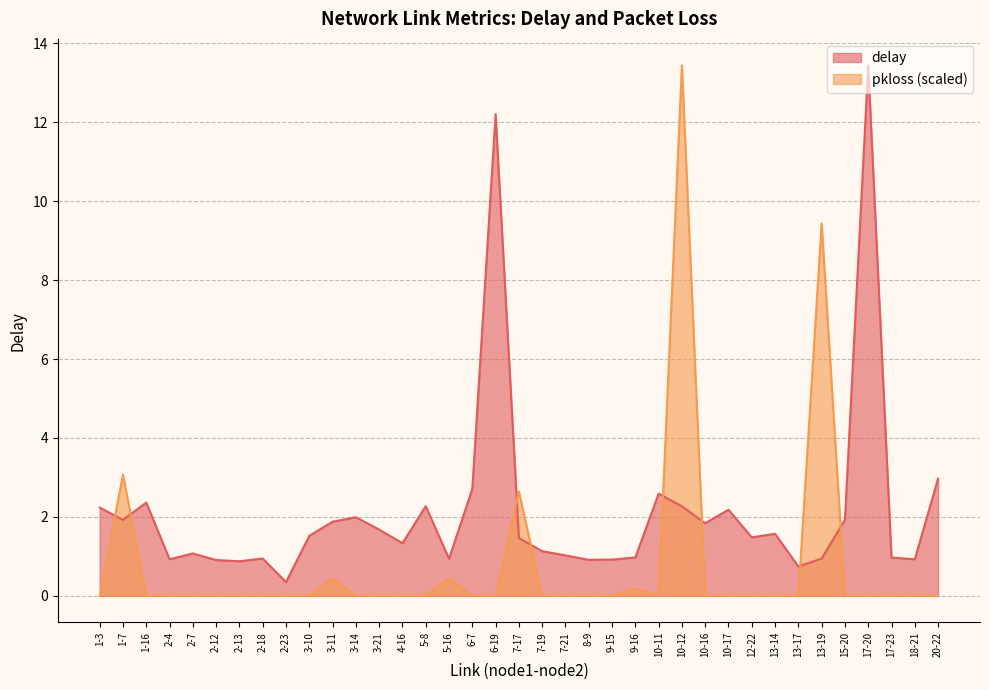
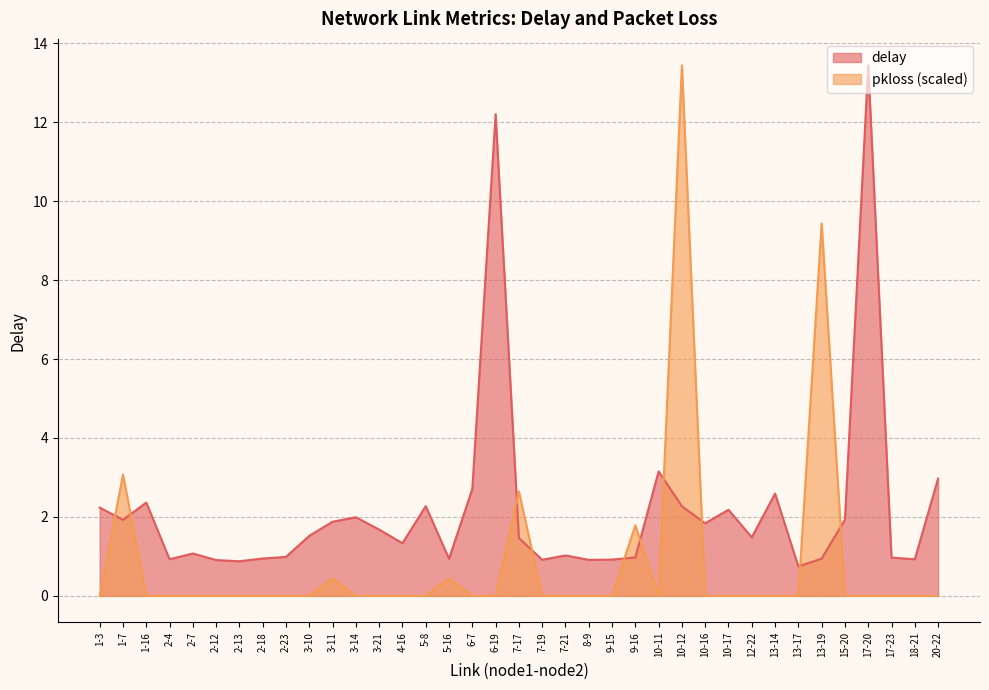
delay, 2-23: 0.3 -> 1.0
delay, 7-19: 1.1 -> 0.9
pkloss (scaled), 9-16: 0.2 -> 1.8
delay, 10-11: 2.6 -> 3.2
delay, 13-14: 1.6 -> 2.6
